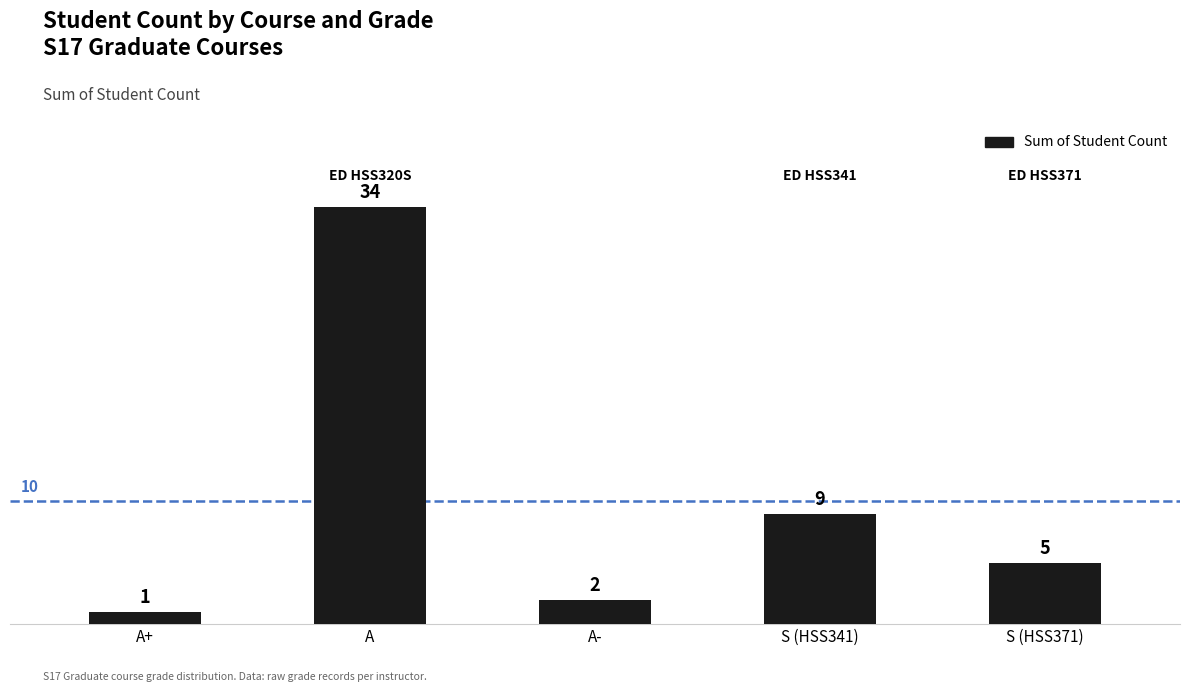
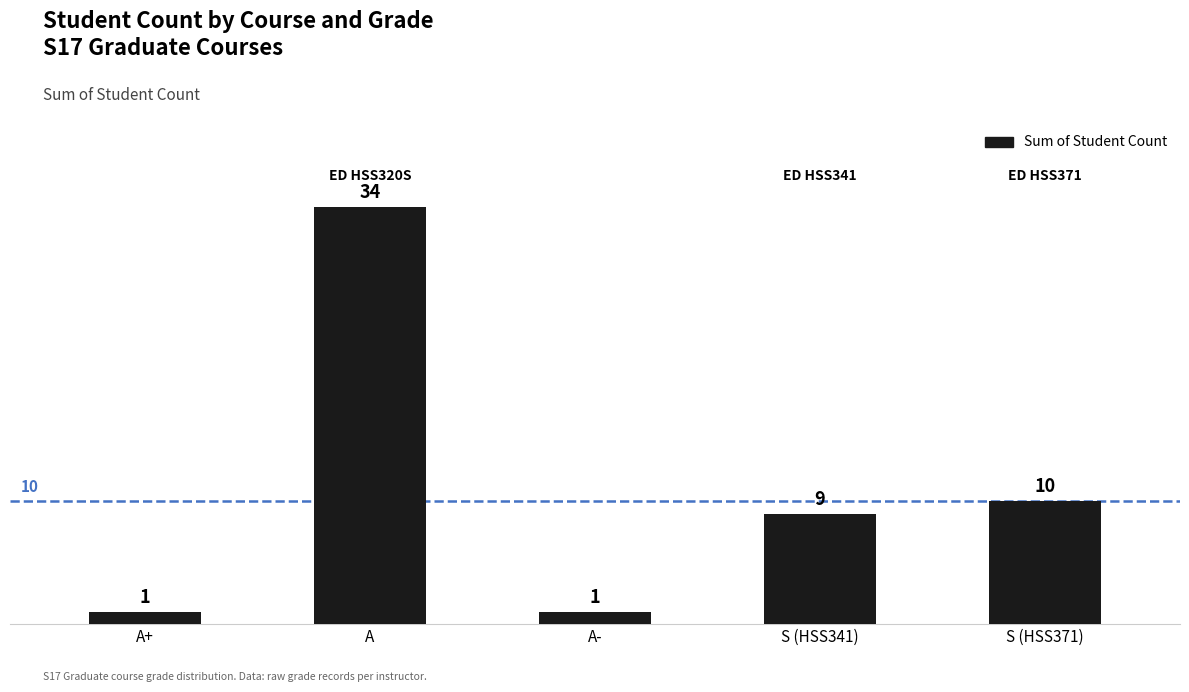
A-: 2 -> 1
S (HSS371): 5 -> 10
